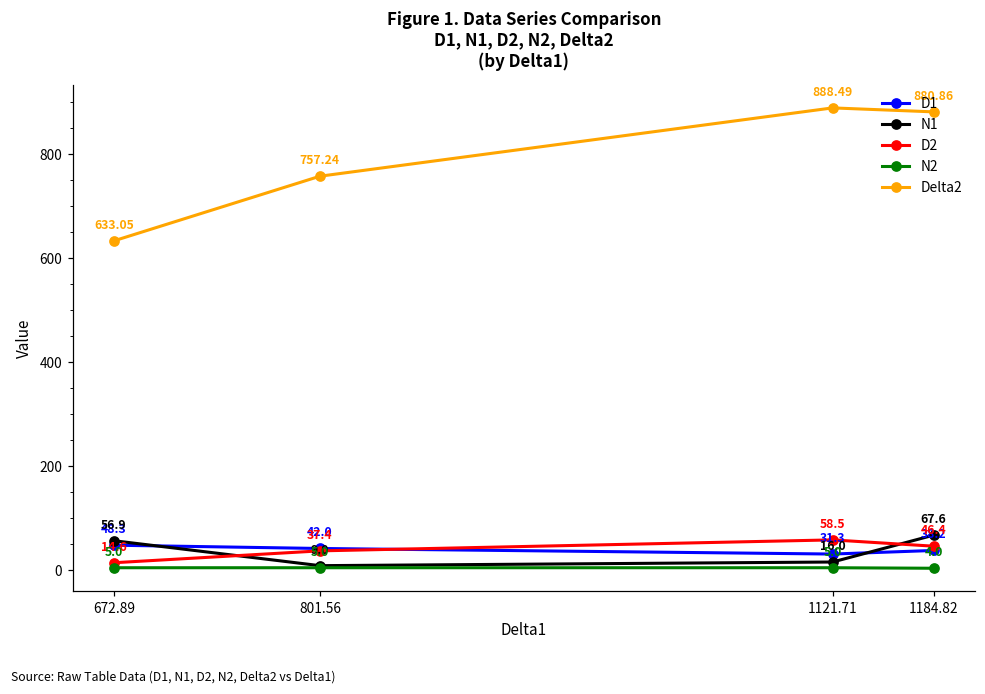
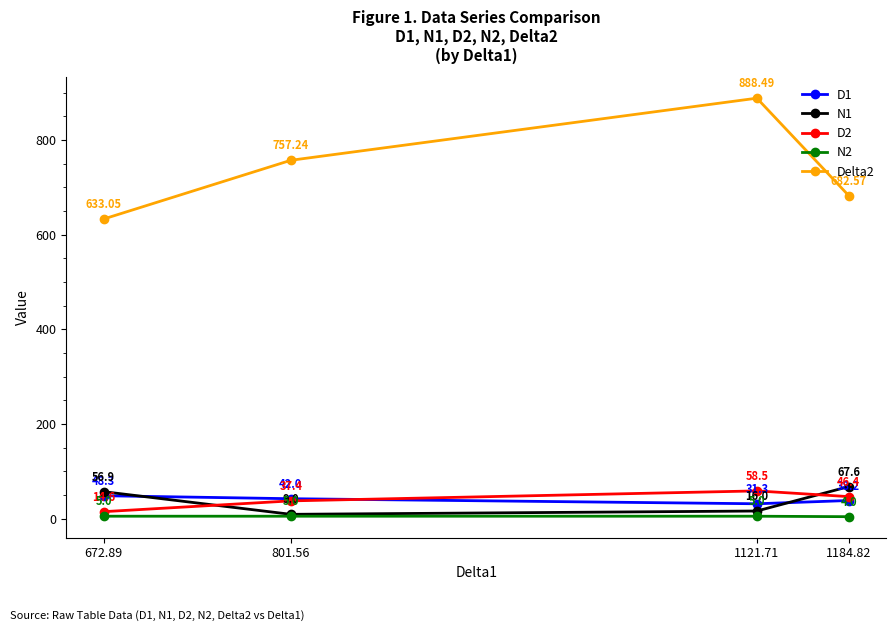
Delta2, 1184.82: 880.86 -> 682.57
